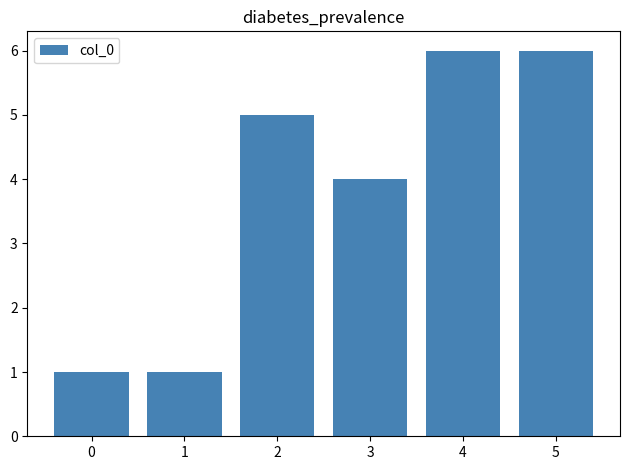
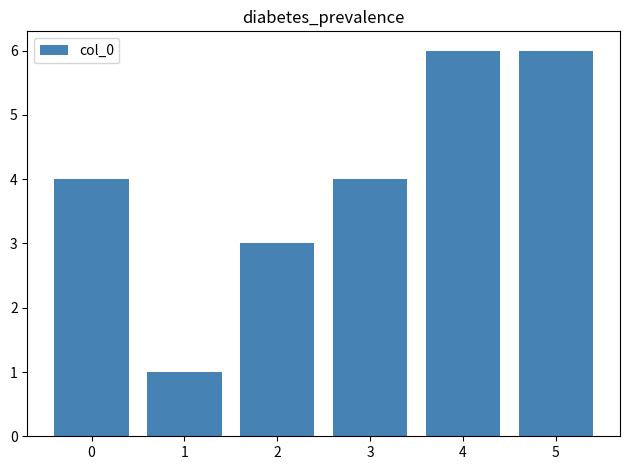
0: 1 -> 4
2: 5 -> 3
